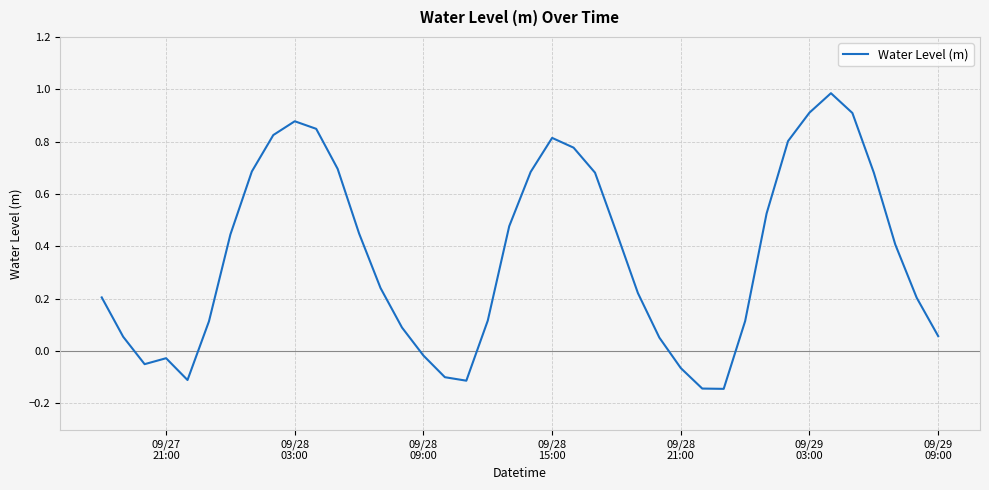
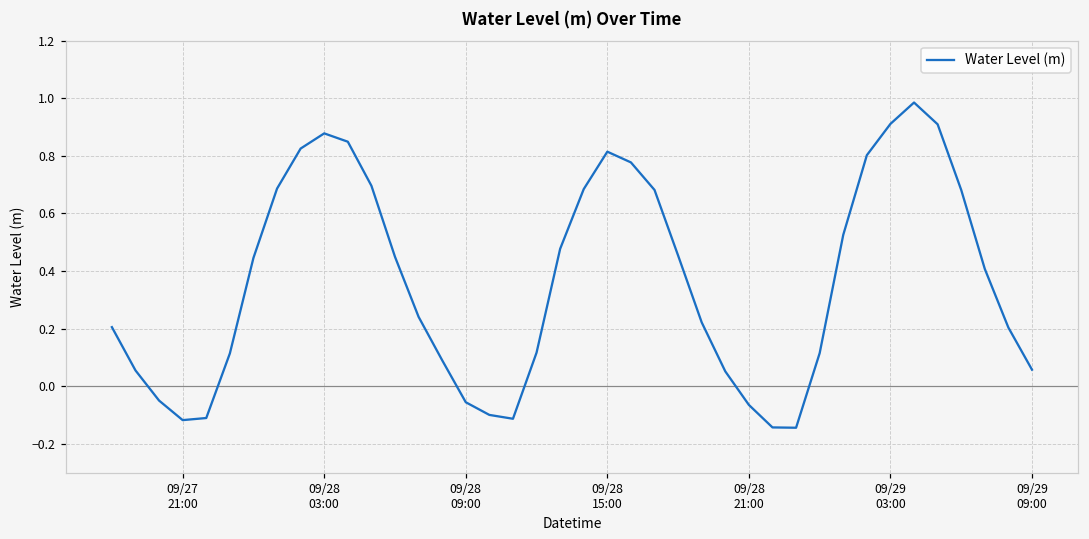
09/27 21:00: -0.03 -> -0.12
09/28 09:00: -0.02 -> -0.06
